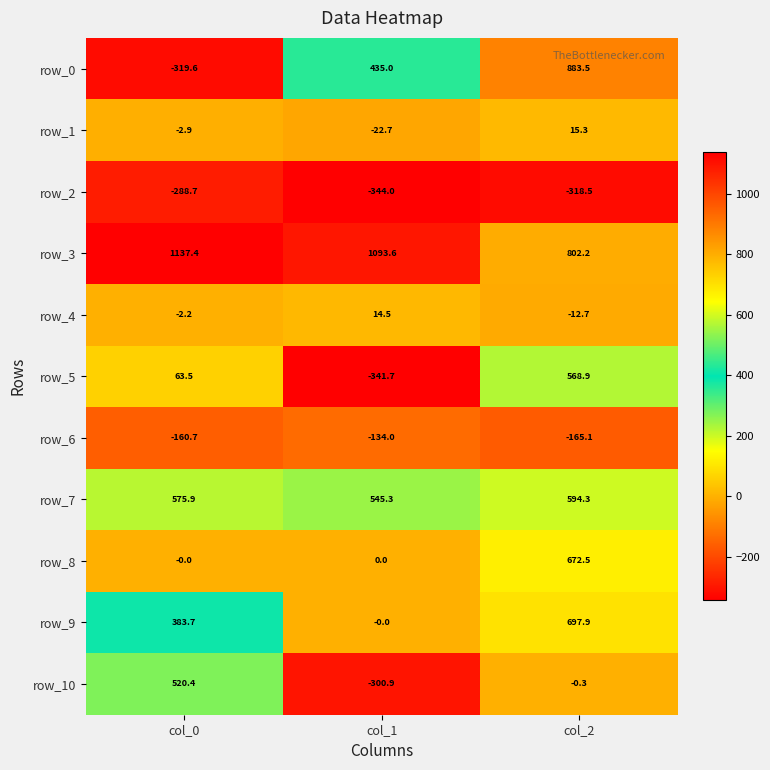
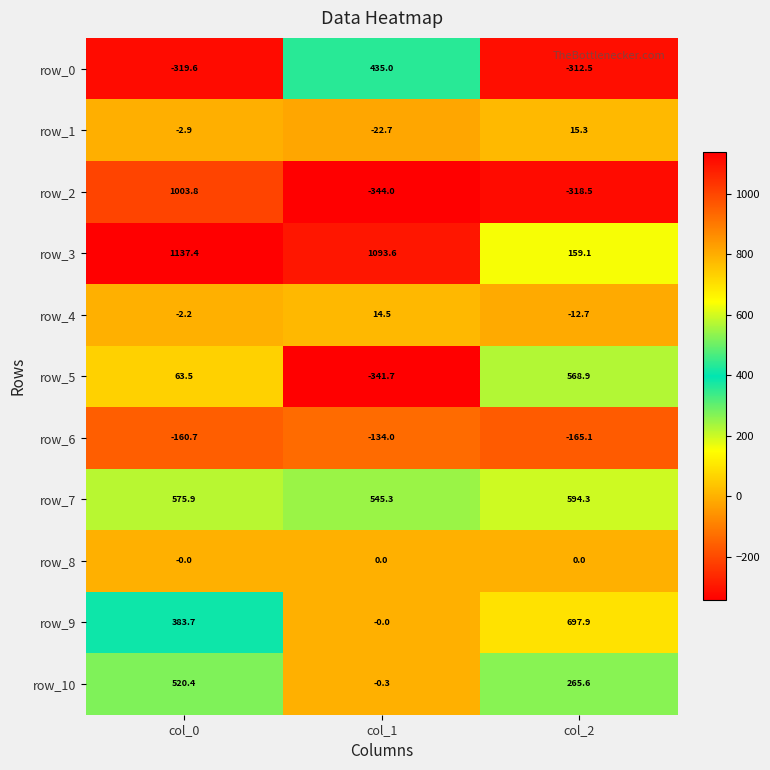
row_0, col_2: 883.5 -> -312.5
row_2, col_0: -288.7 -> 1003.8
row_3, col_2: 802.2 -> 159.1
row_8, col_2: 672.5 -> 0.0
row_10, col_1: -300.9 -> -0.3
row_10, col_2: -0.3 -> 265.6
